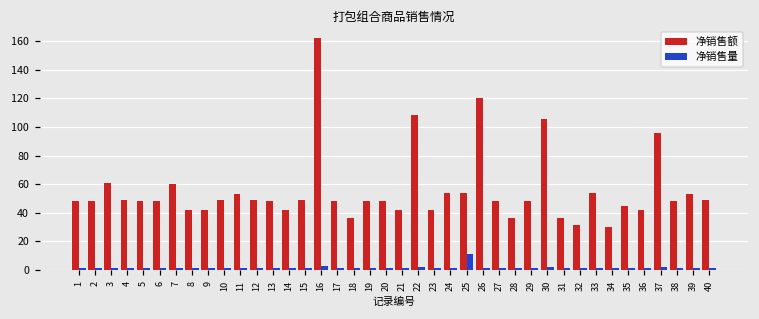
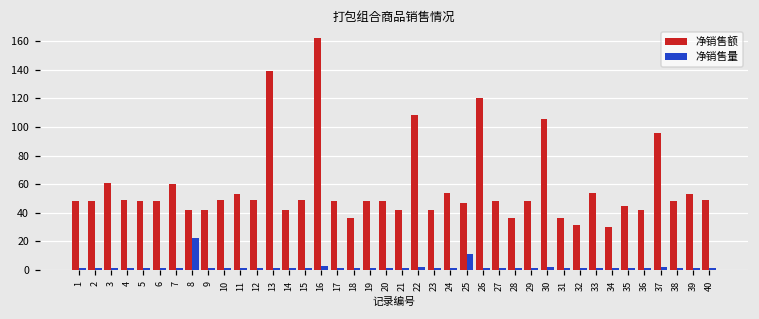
净销售量, 8: 1 -> 22
净销售额, 13: 48 -> 139
净销售额, 25: 54 -> 47
